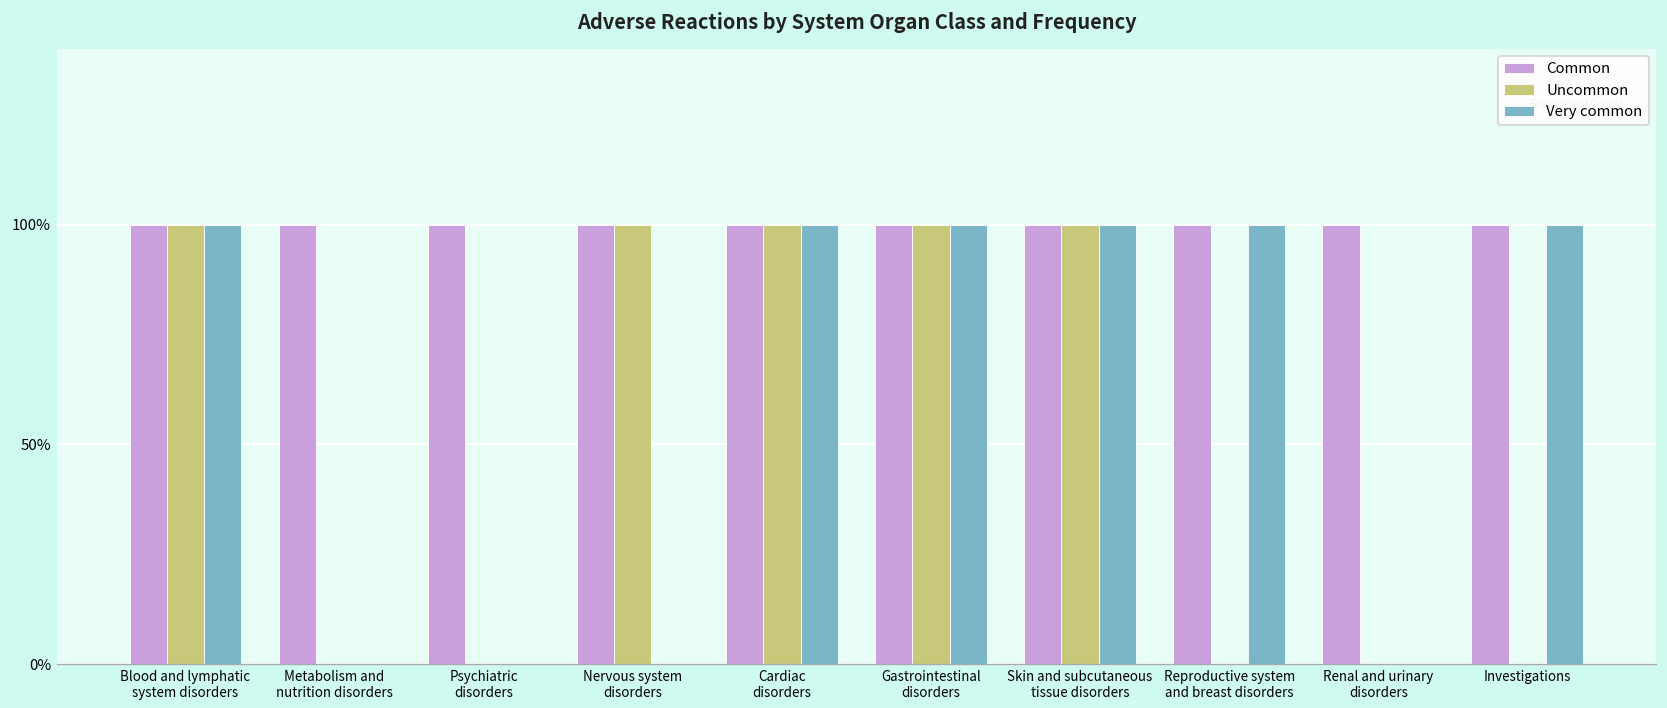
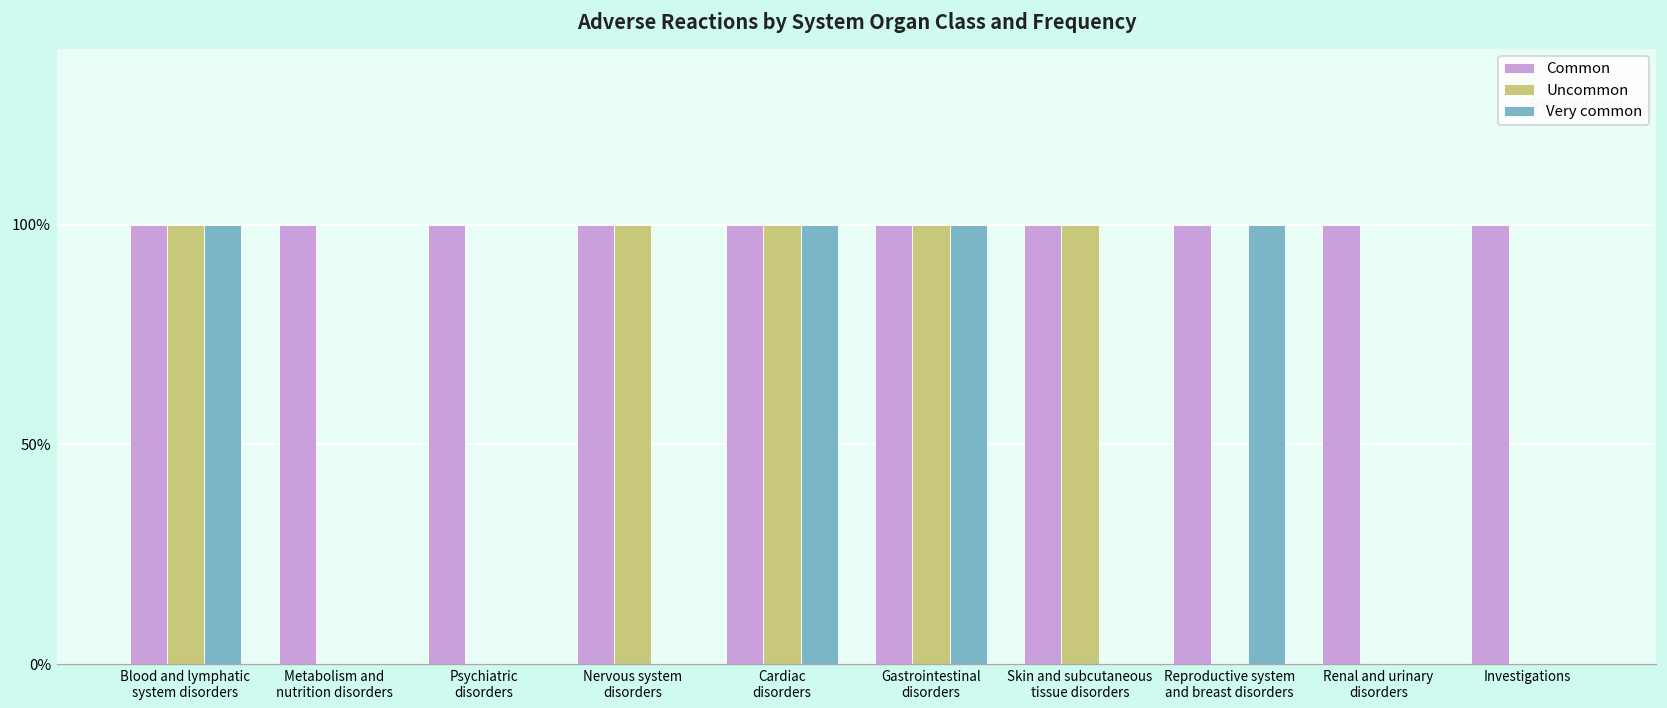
Very common, Skin and subcutaneous tissue disorders: 100% -> 0%
Very common, Investigations: 100% -> 0%
